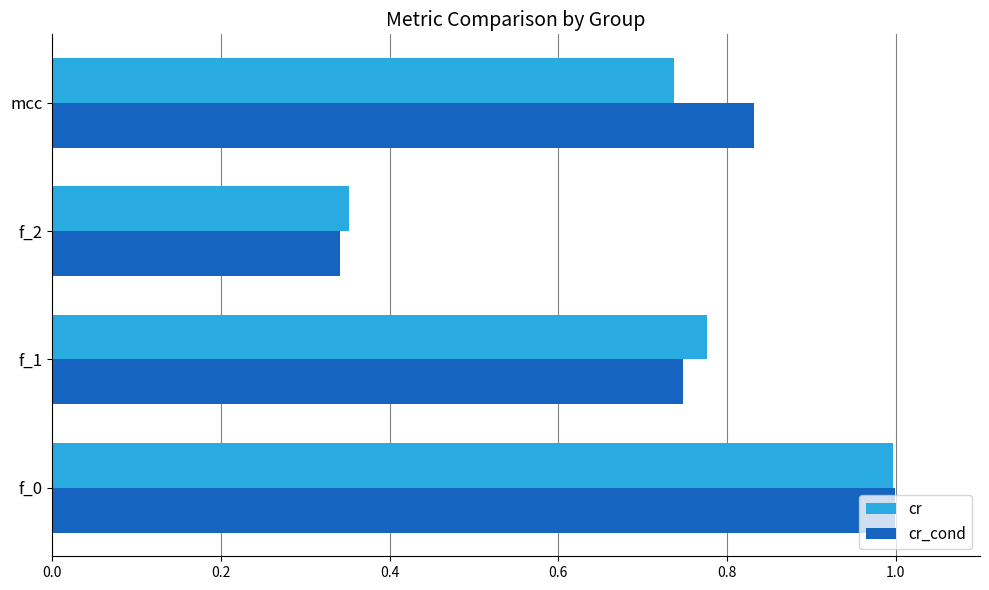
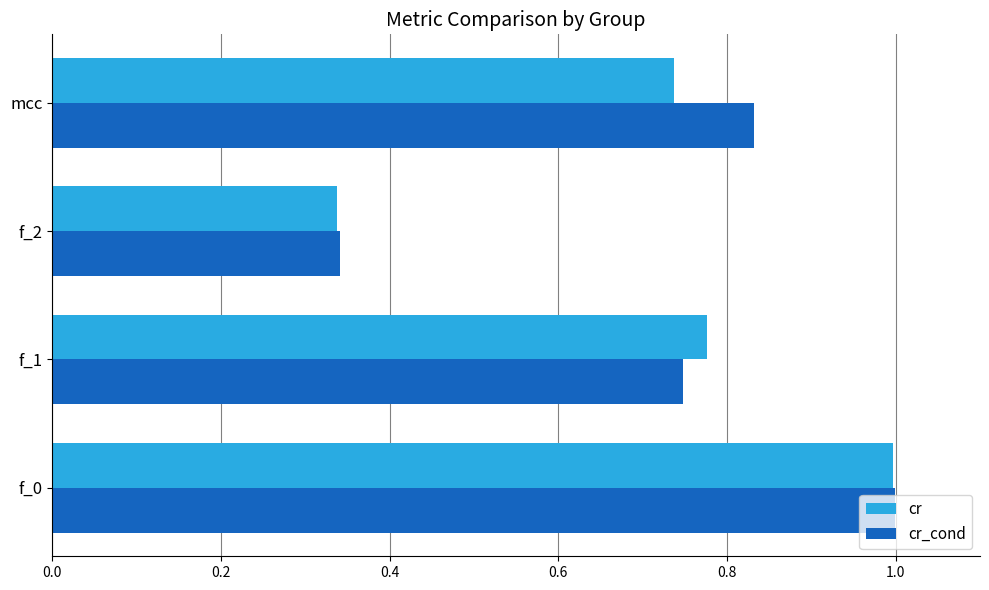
cr, f_2: 0.35 -> 0.34
